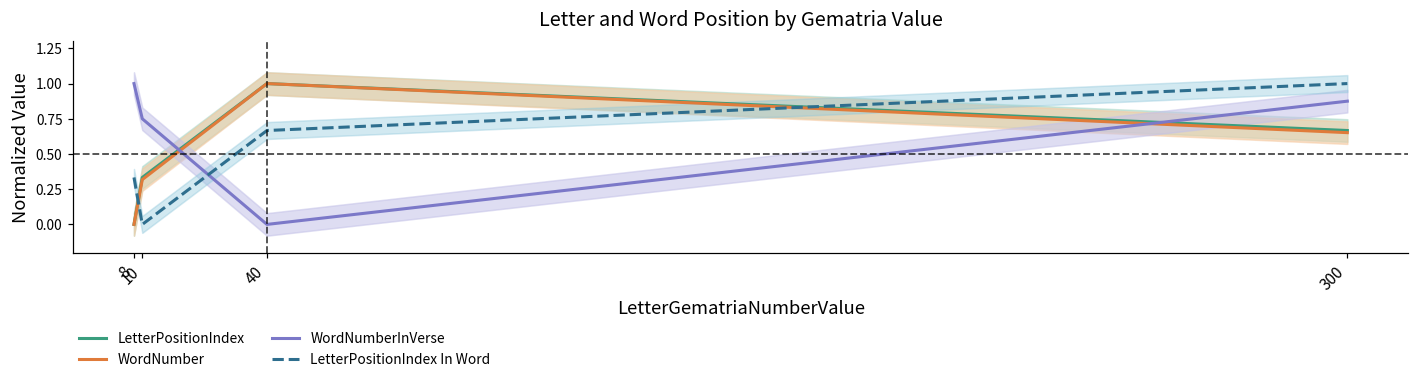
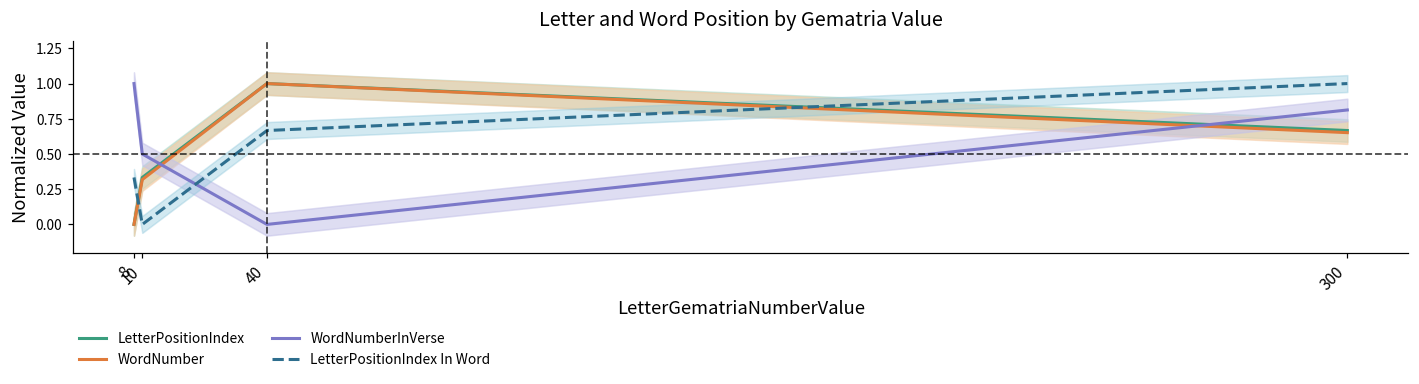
WordNumberInVerse, 10: 0.75 -> 0.50
WordNumberInVerse, 300: 0.88 -> 0.81
